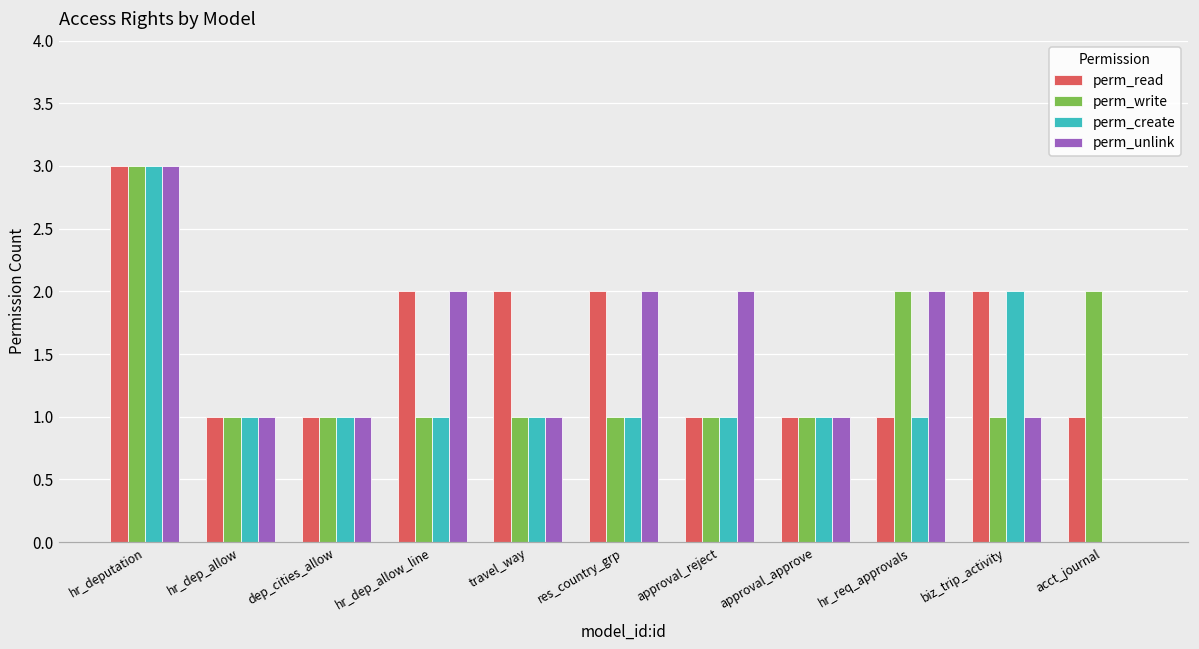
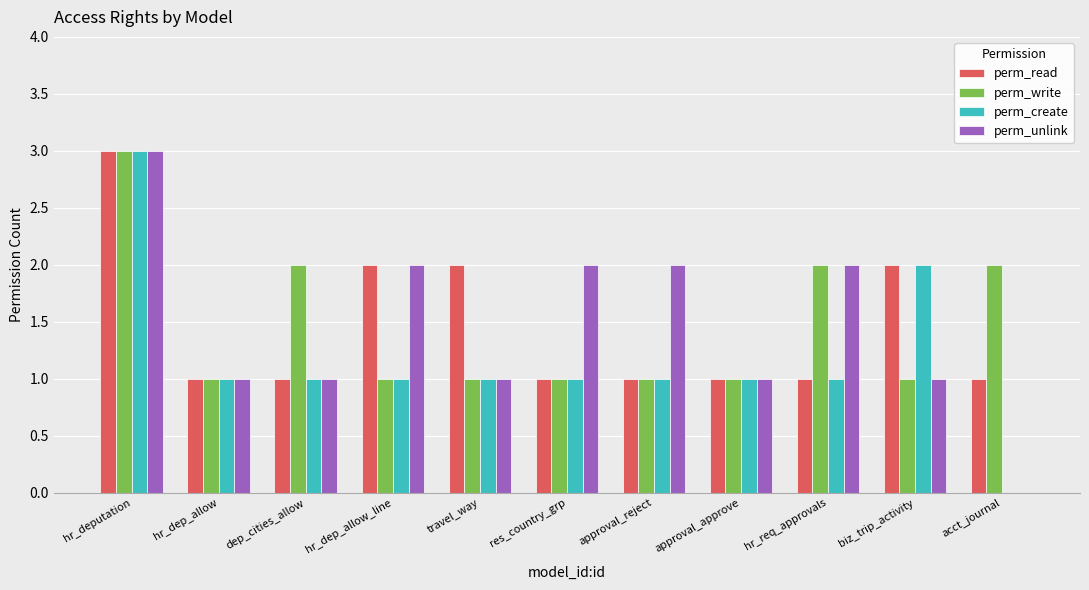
perm_write, dep_cities_allow: 1 -> 2
perm_read, res_country_grp: 2 -> 1
